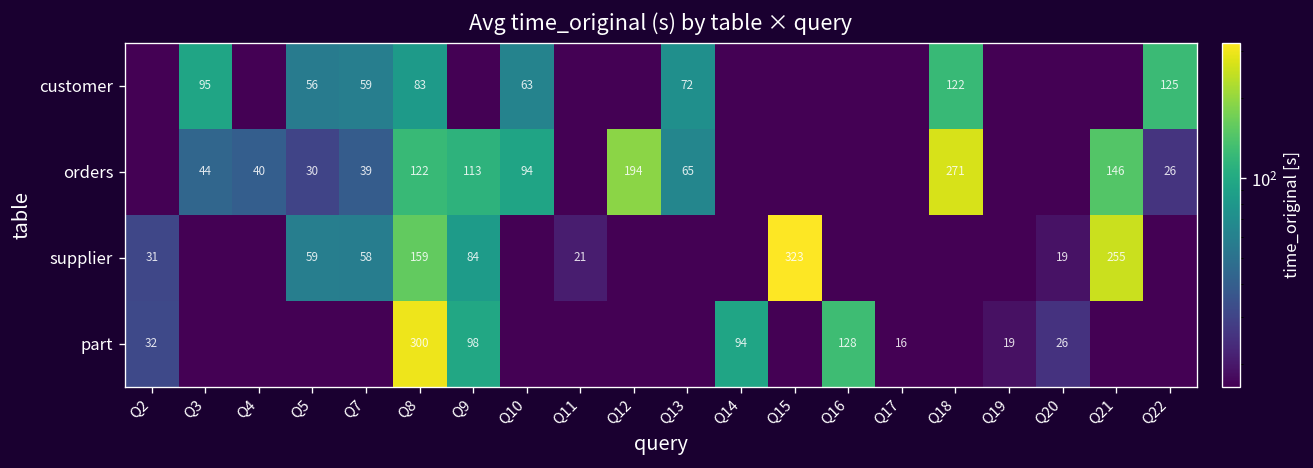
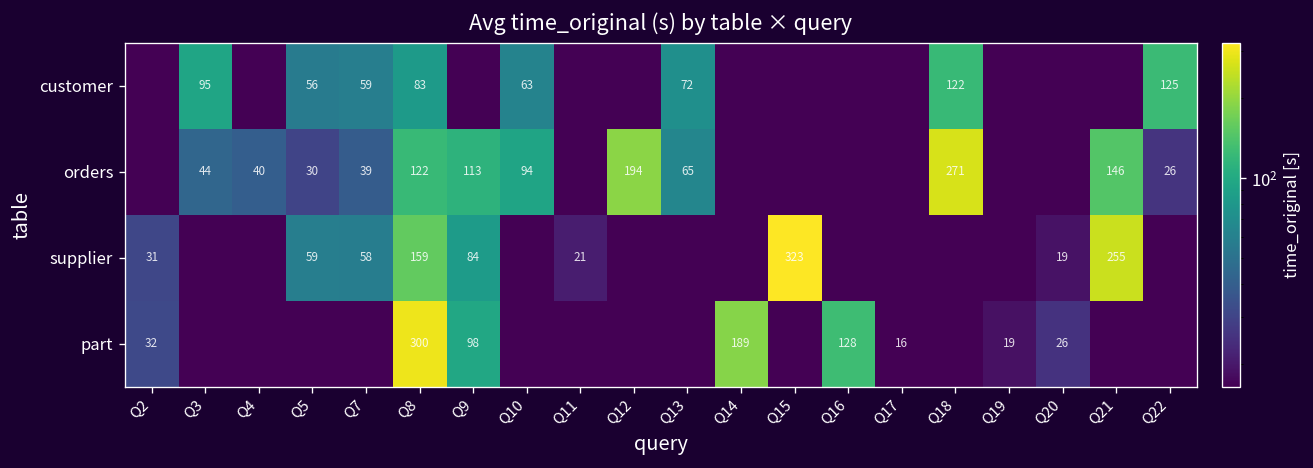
part, Q14: 94 -> 189
